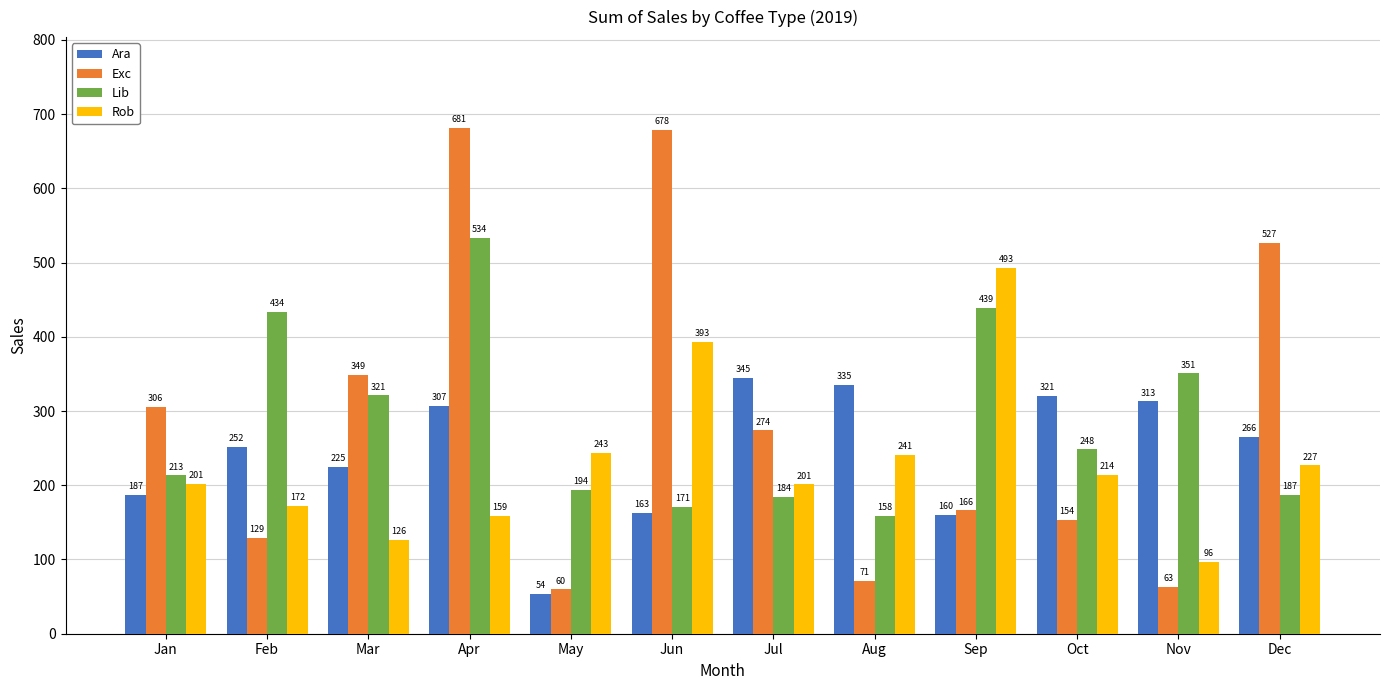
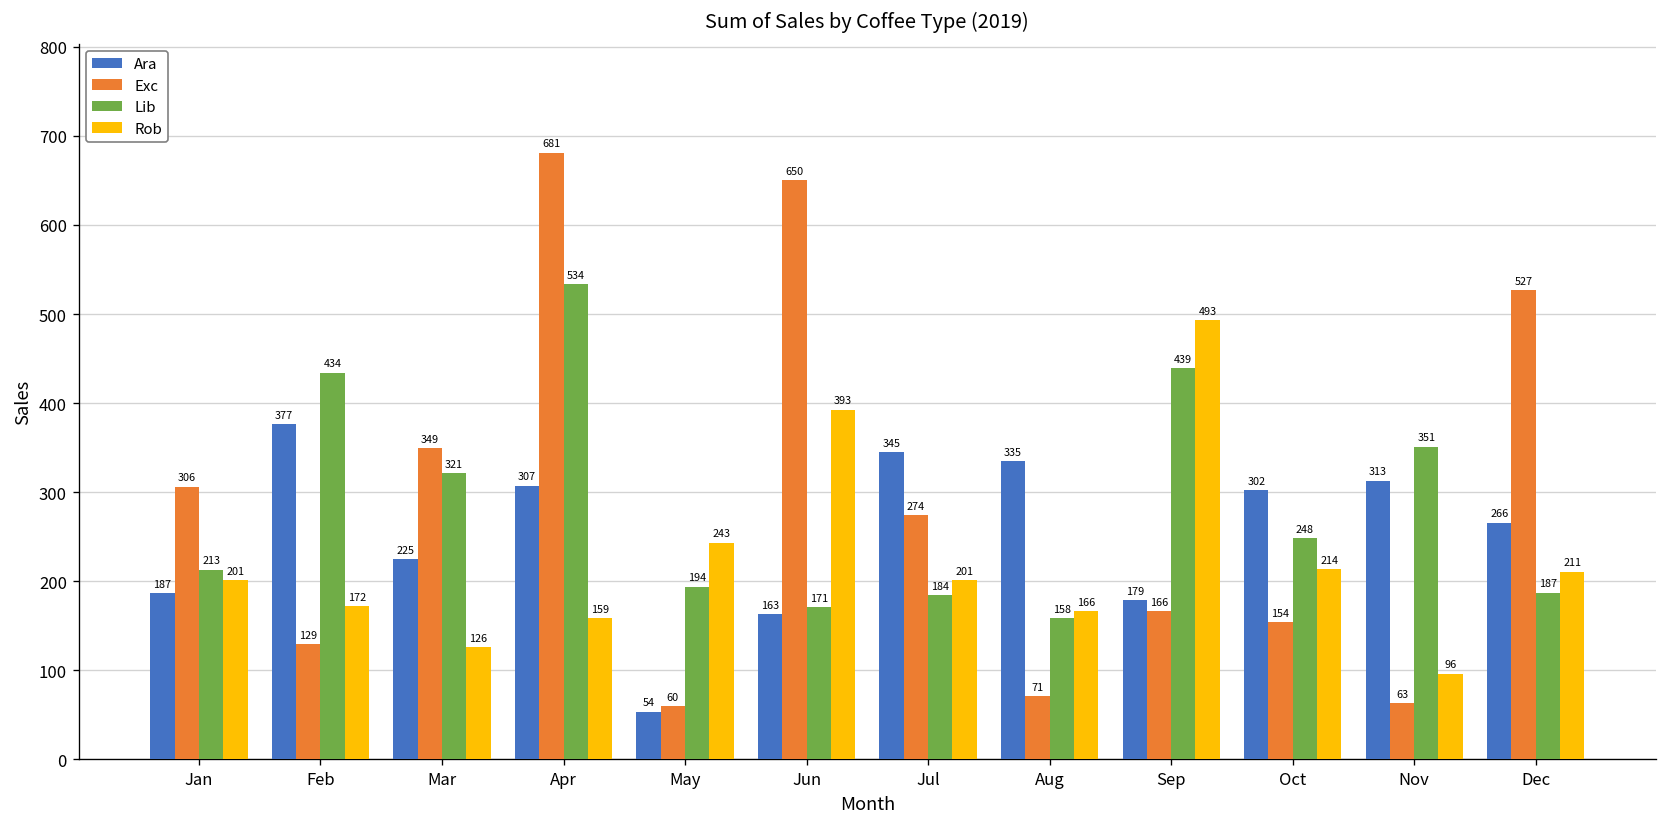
Ara, Feb: 252 -> 377
Exc, Jun: 678 -> 650
Rob, Aug: 241 -> 166
Ara, Sep: 160 -> 179
Ara, Oct: 321 -> 302
Rob, Dec: 227 -> 211
